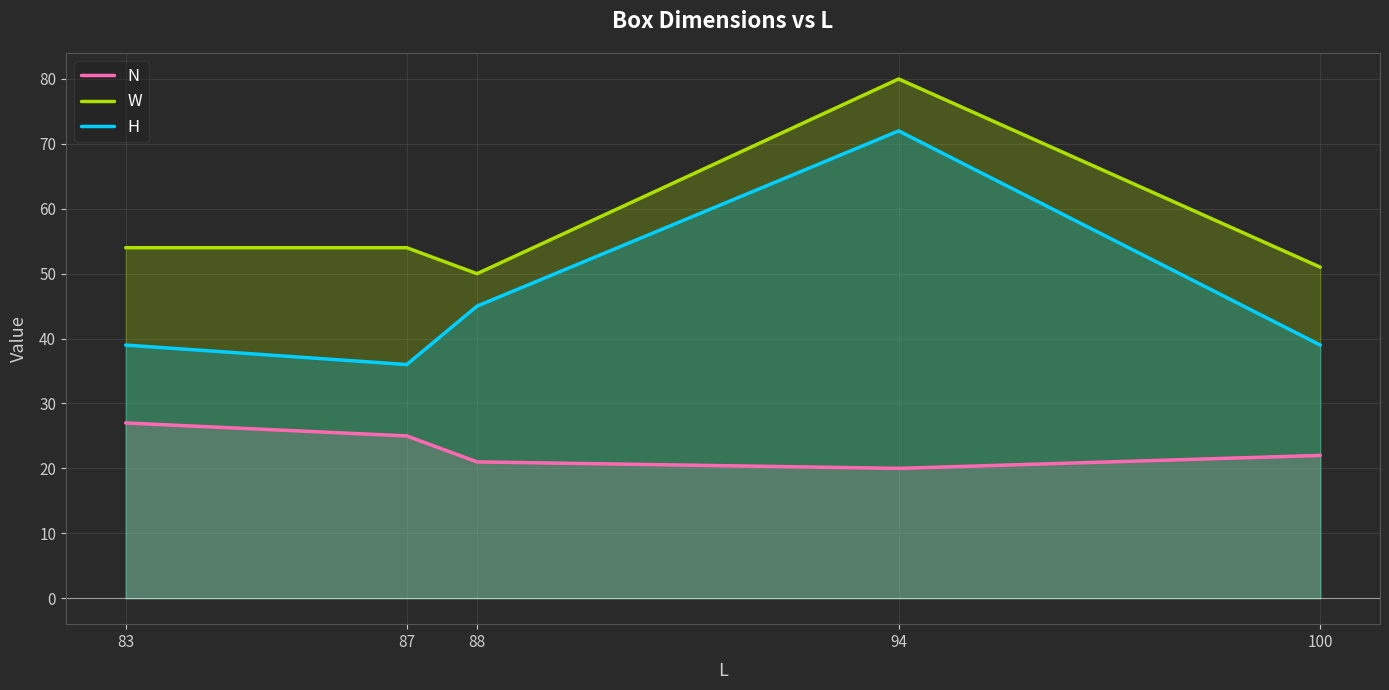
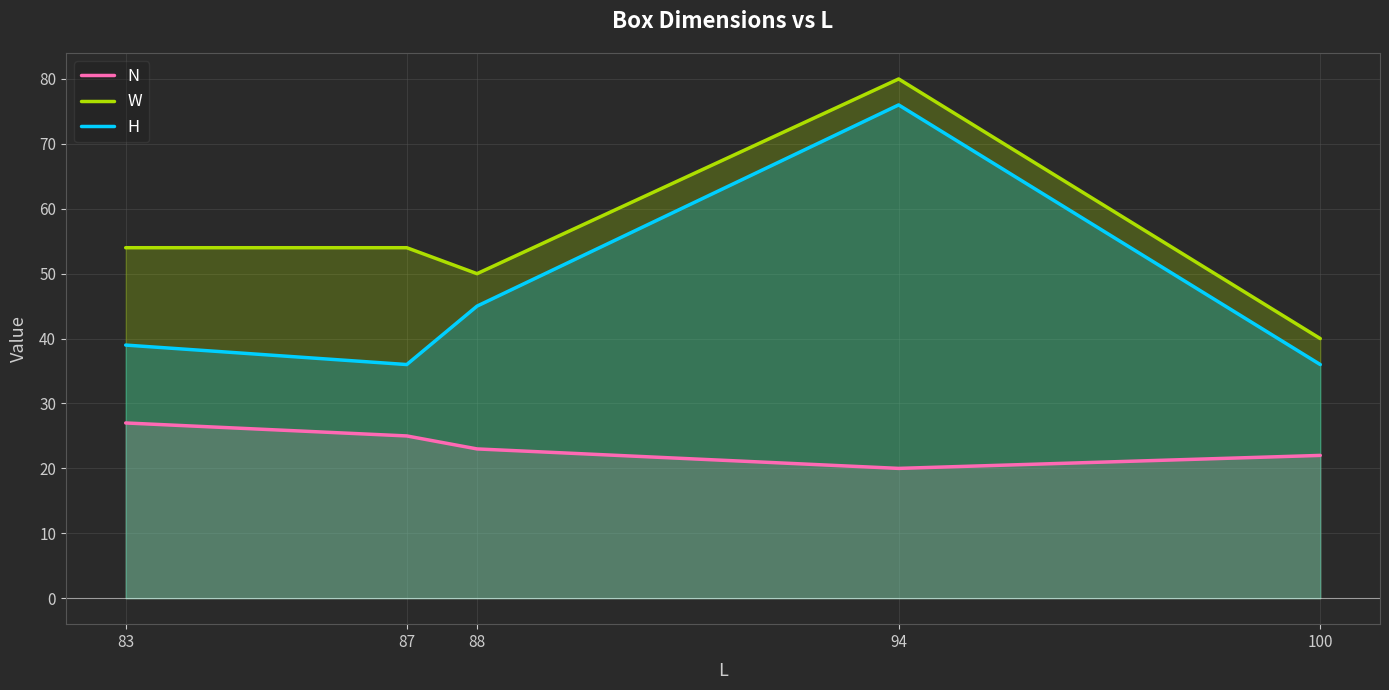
N, 88: 21 -> 23
H, 94: 72 -> 76
W, 100: 51 -> 40
H, 100: 39 -> 36
